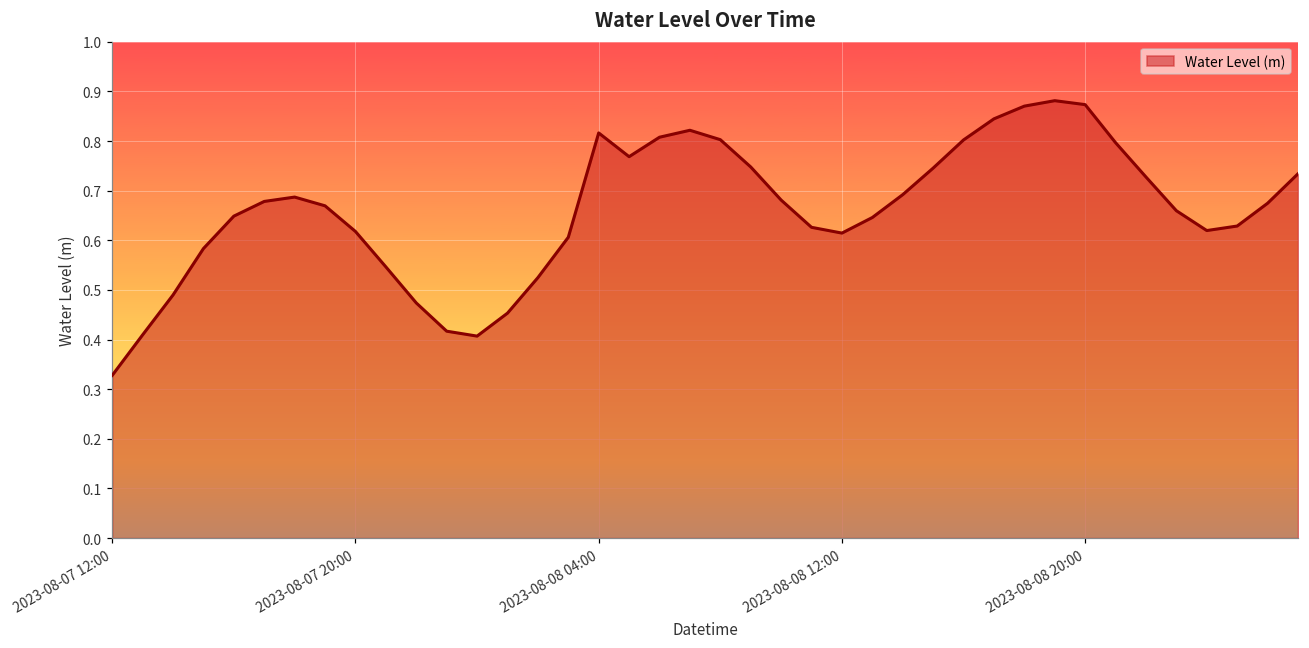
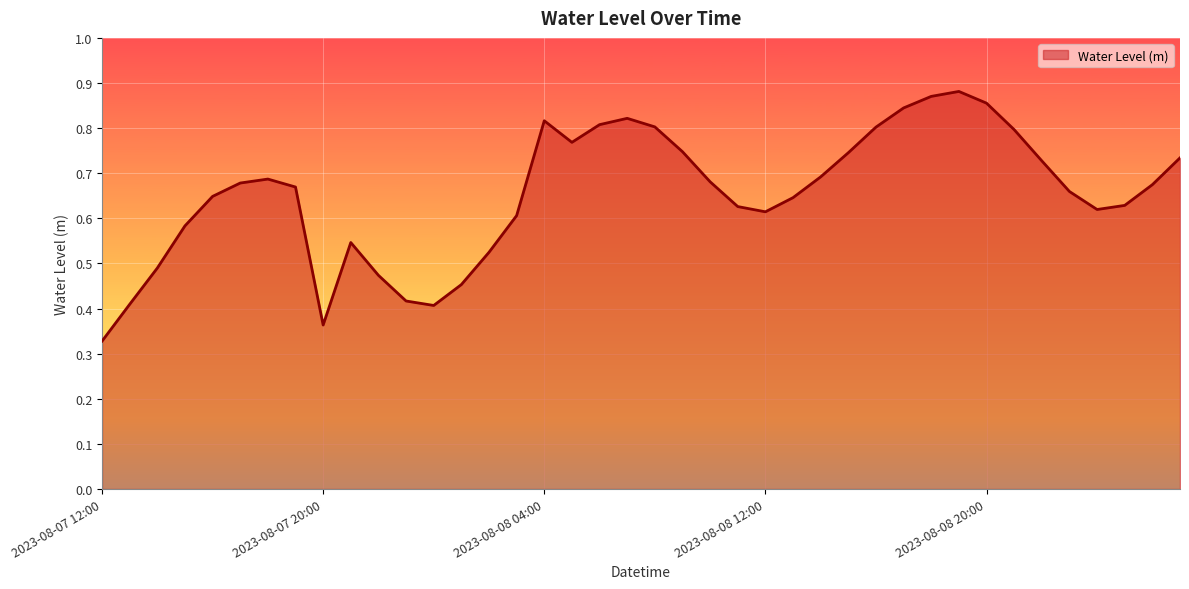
2023-08-07 20:00: 0.62 -> 0.36
2023-08-08 20:00: 0.87 -> 0.86
